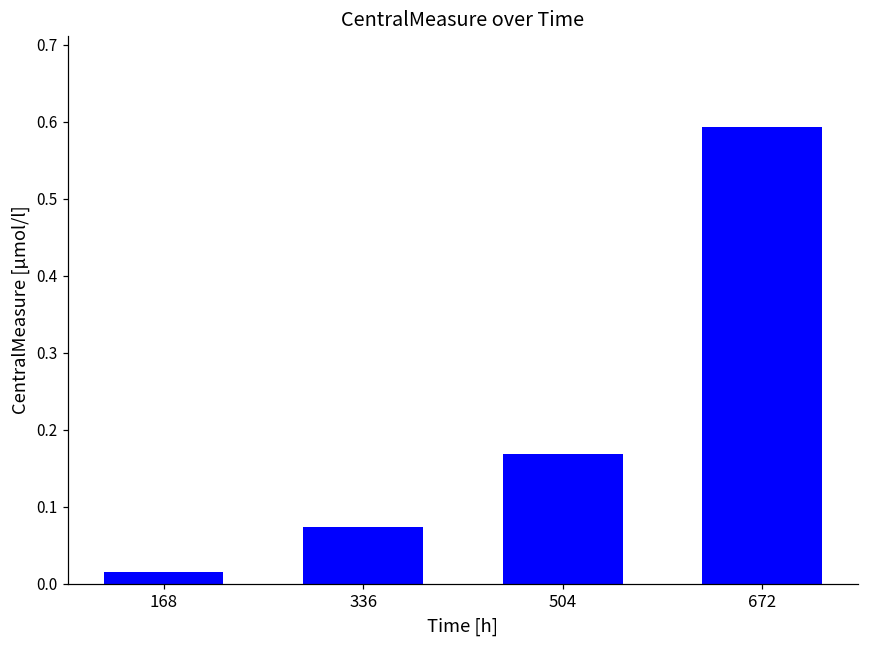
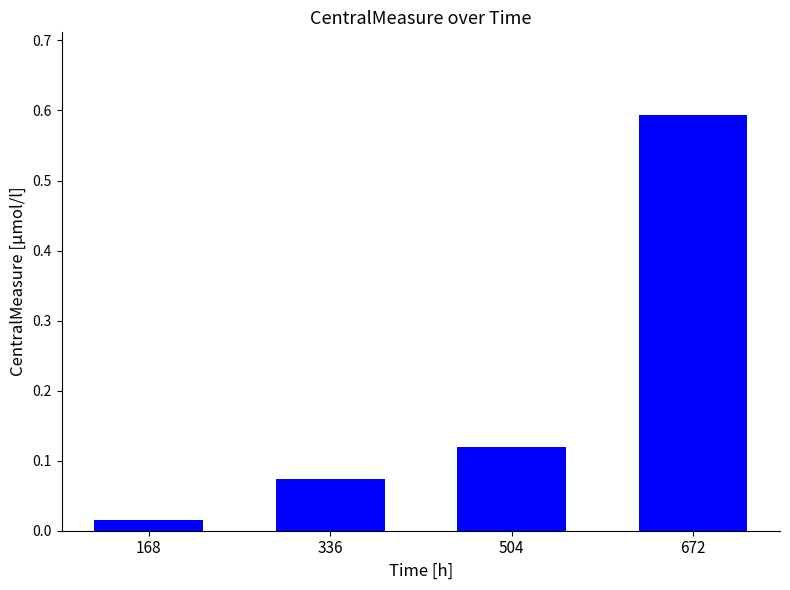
504: 0.17 -> 0.12
